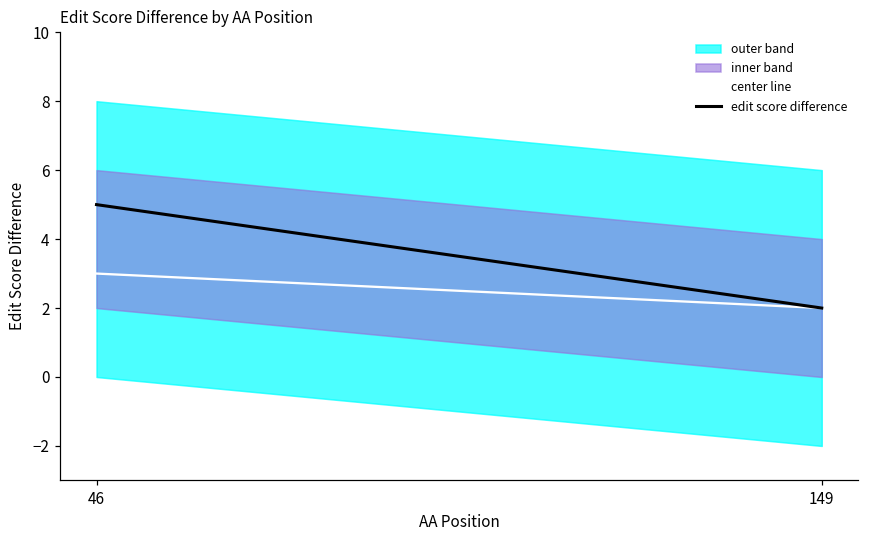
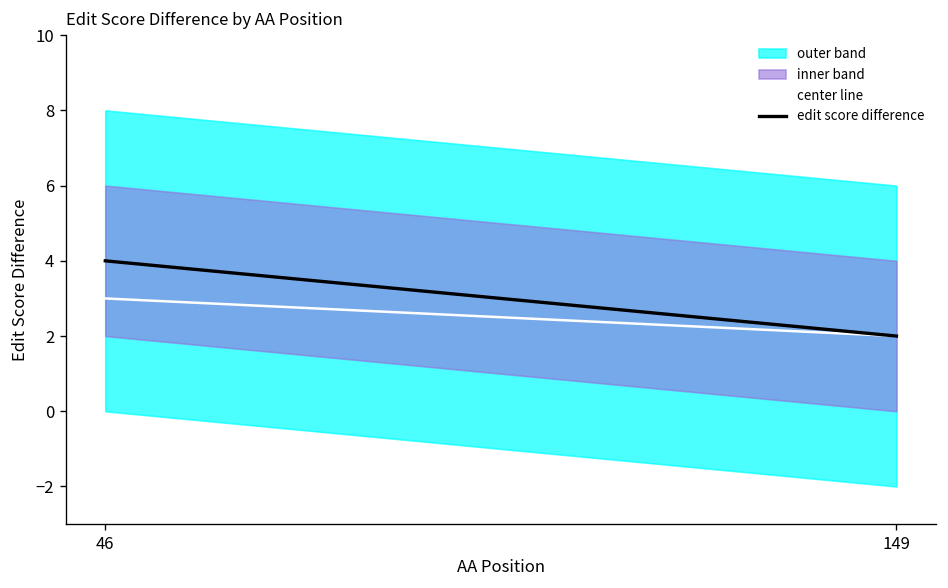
edit score difference, 46: 5 -> 4
